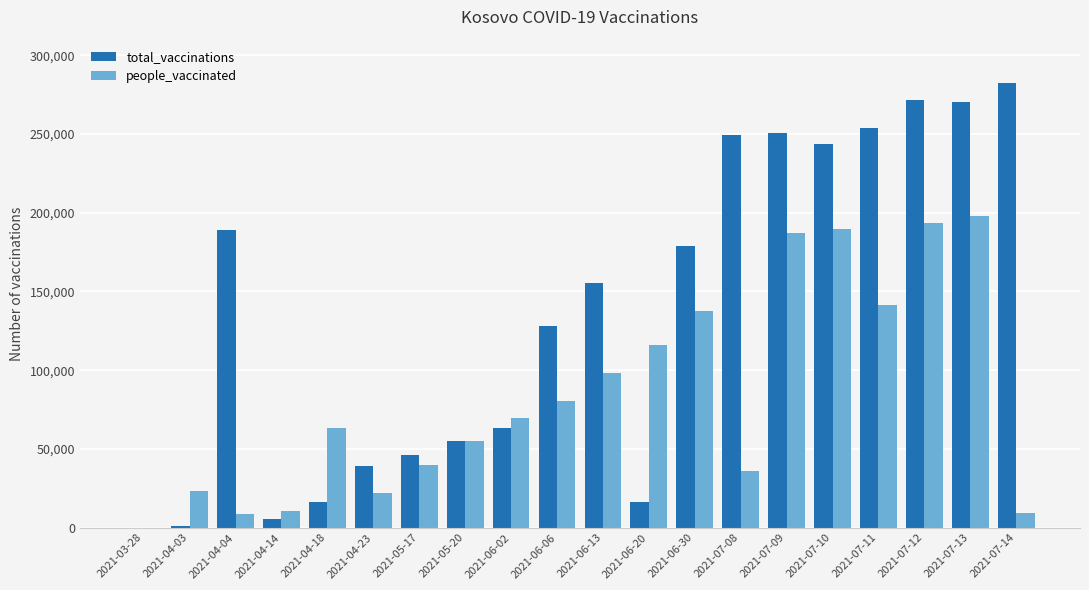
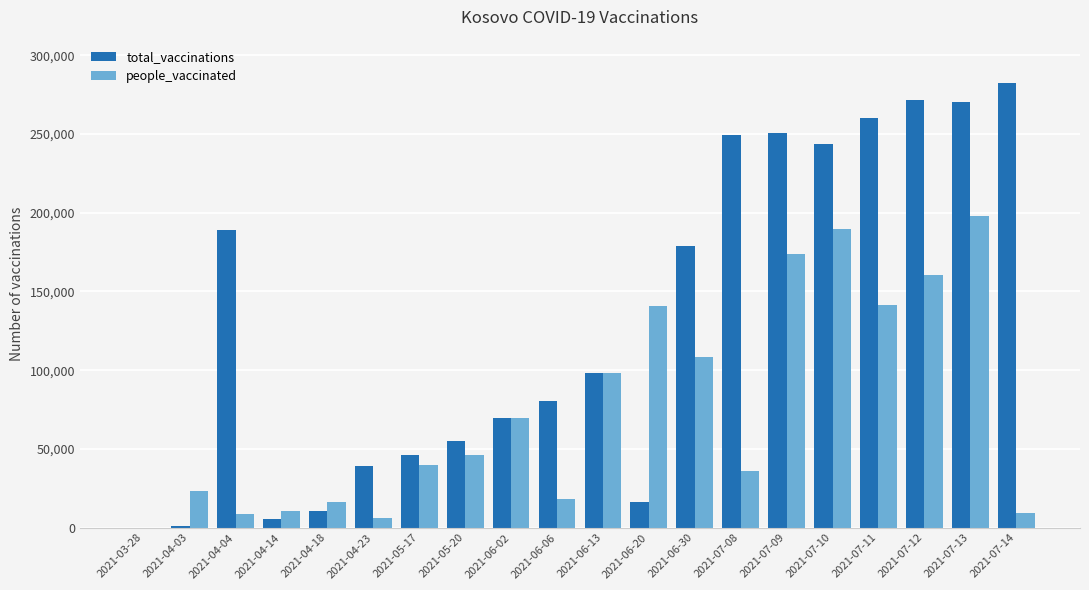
total_vaccinations, 2021-04-18: 16,000 -> 10,000
people_vaccinated, 2021-04-18: 63,000 -> 16,000
people_vaccinated, 2021-04-23: 22,000 -> 6,000
people_vaccinated, 2021-05-20: 55,000 -> 46,000
total_vaccinations, 2021-06-02: 63,000 -> 70,000
total_vaccinations, 2021-06-06: 128,000 -> 80,000
people_vaccinated, 2021-06-06: 80,000 -> 18,000
total_vaccinations, 2021-06-13: 155,000 -> 98,000
people_vaccinated, 2021-06-20: 116,000 -> 141,000
people_vaccinated, 2021-06-30: 137,000 -> 108,000
people_vaccinated, 2021-07-09: 187,000 -> 174,000
total_vaccinations, 2021-07-11: 254,000 -> 260,000
people_vaccinated, 2021-07-12: 193,000 -> 160,000
